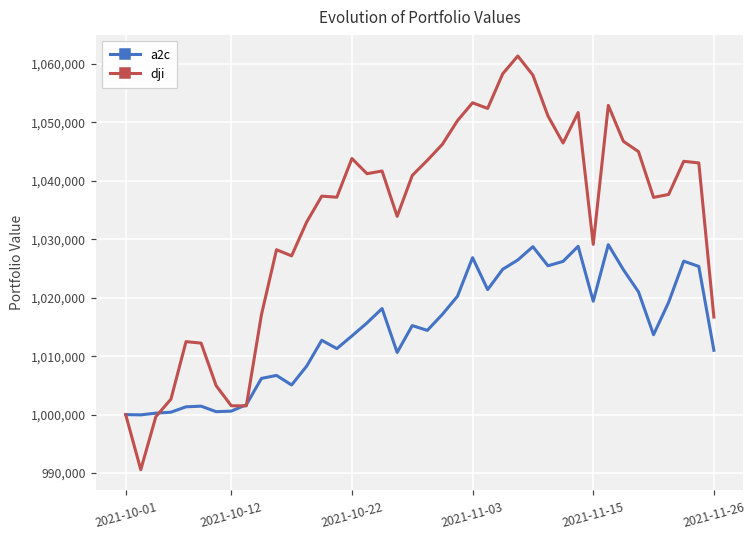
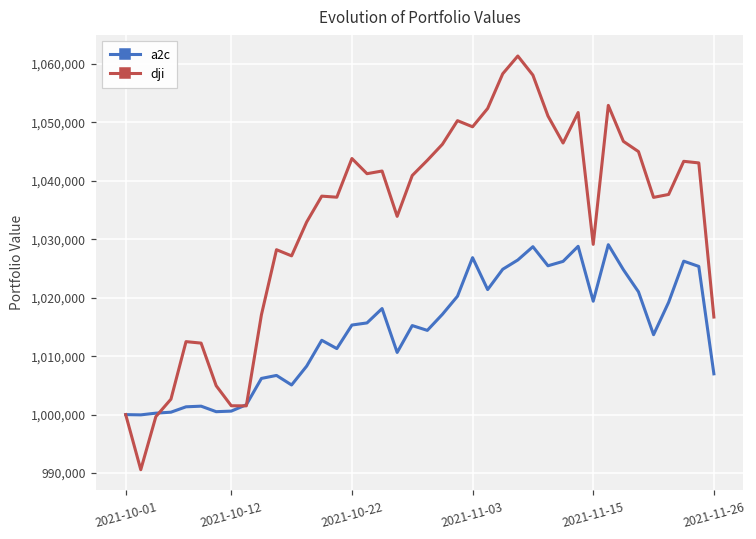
a2c, 2021-10-22: 1,013,000 -> 1,015,000
dji, 2021-11-03: 1,053,000 -> 1,049,000
a2c, 2021-11-26: 1,011,000 -> 1,007,000
